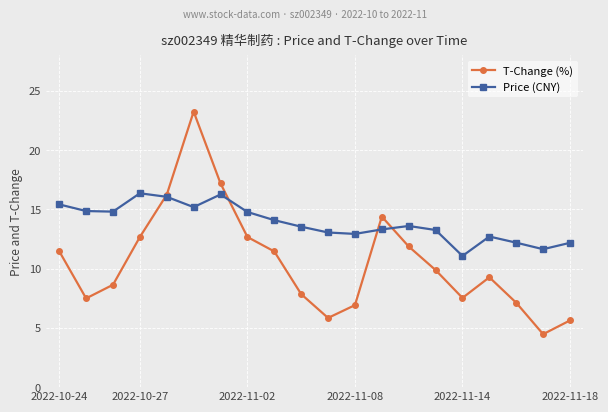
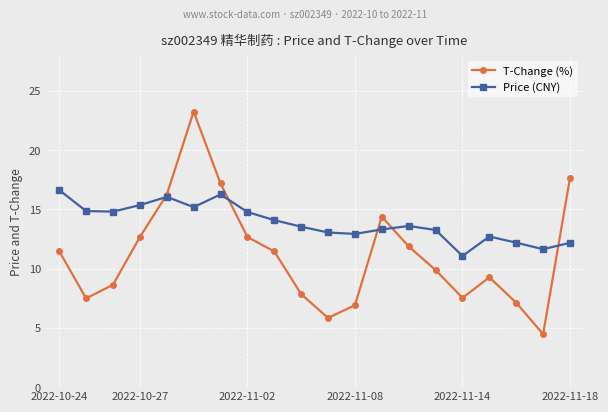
Price (CNY), 2022-10-24: 15.4 -> 16.6
Price (CNY), 2022-10-27: 16.4 -> 15.4
T-Change (%), 2022-11-18: 5.6 -> 17.7
